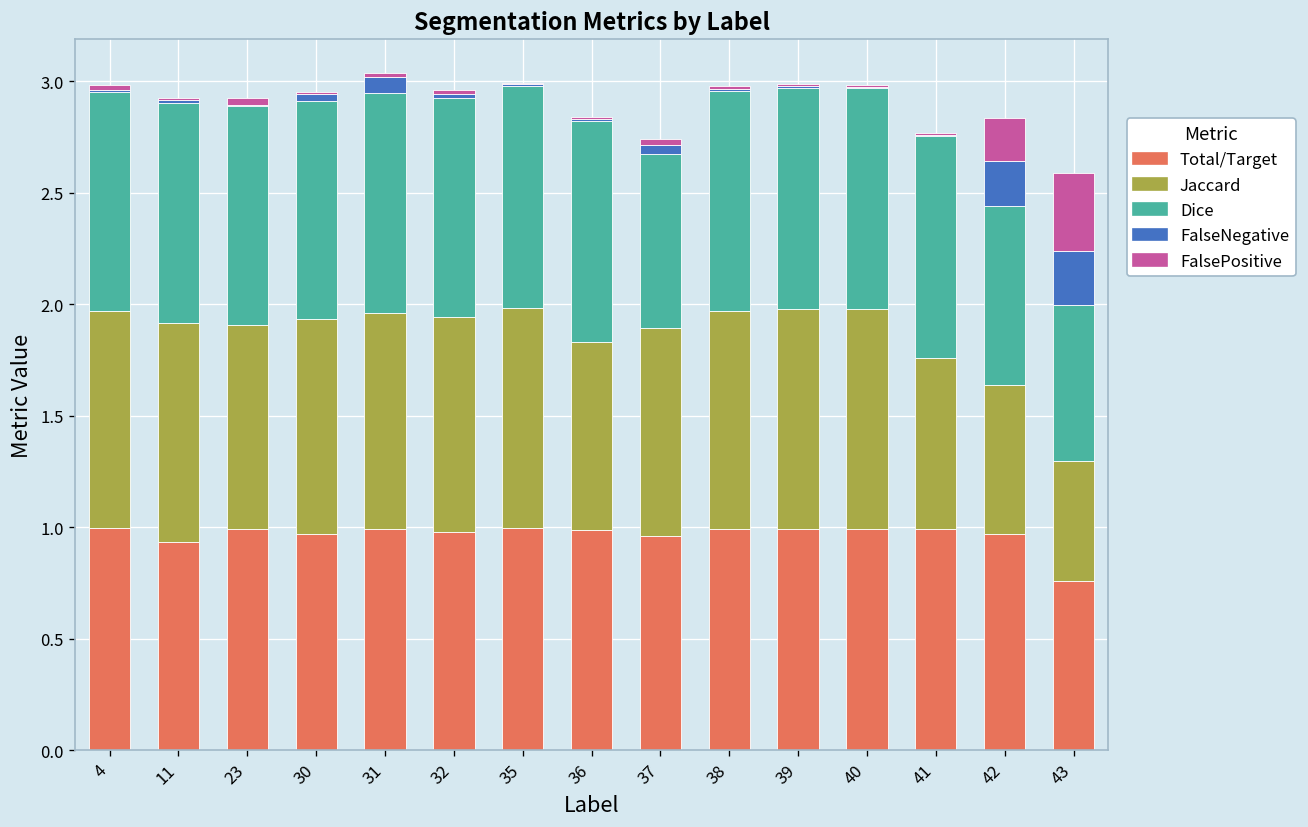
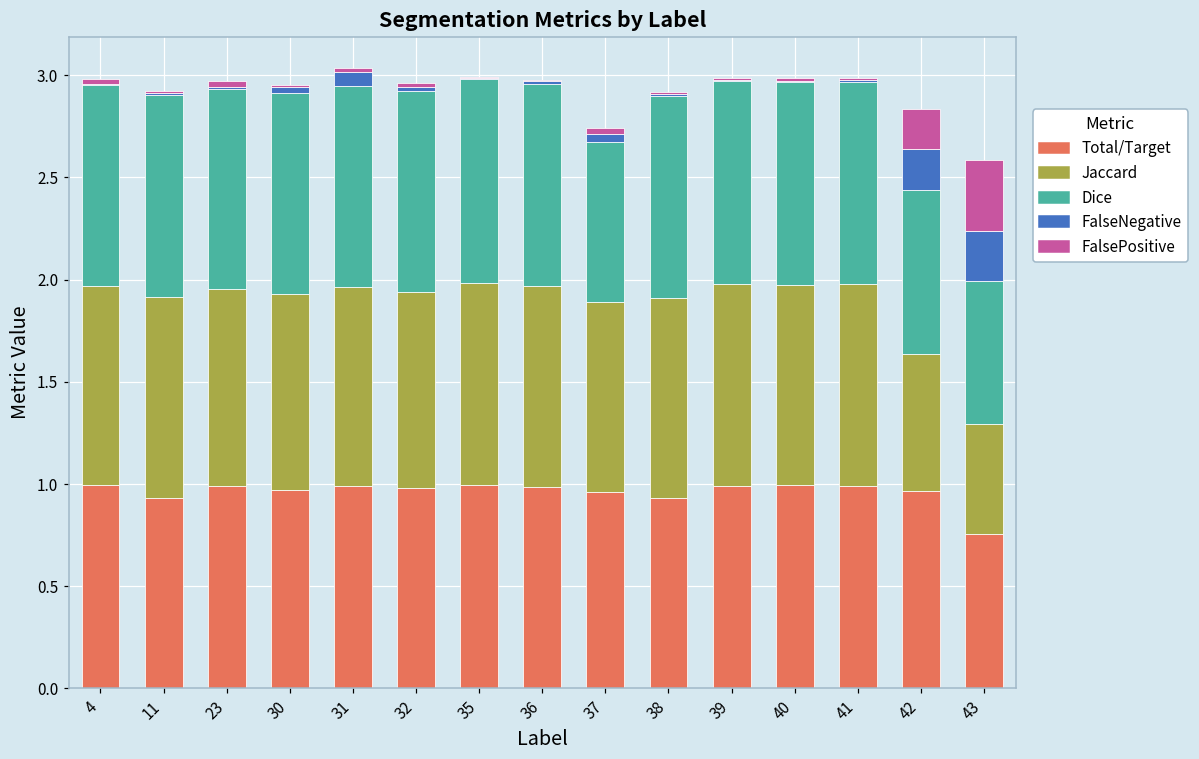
Jaccard, 23: 0.91 -> 0.96
Jaccard, 36: 0.84 -> 0.98
Total/Target, 38: 0.99 -> 0.93
Jaccard, 41: 0.77 -> 0.98
